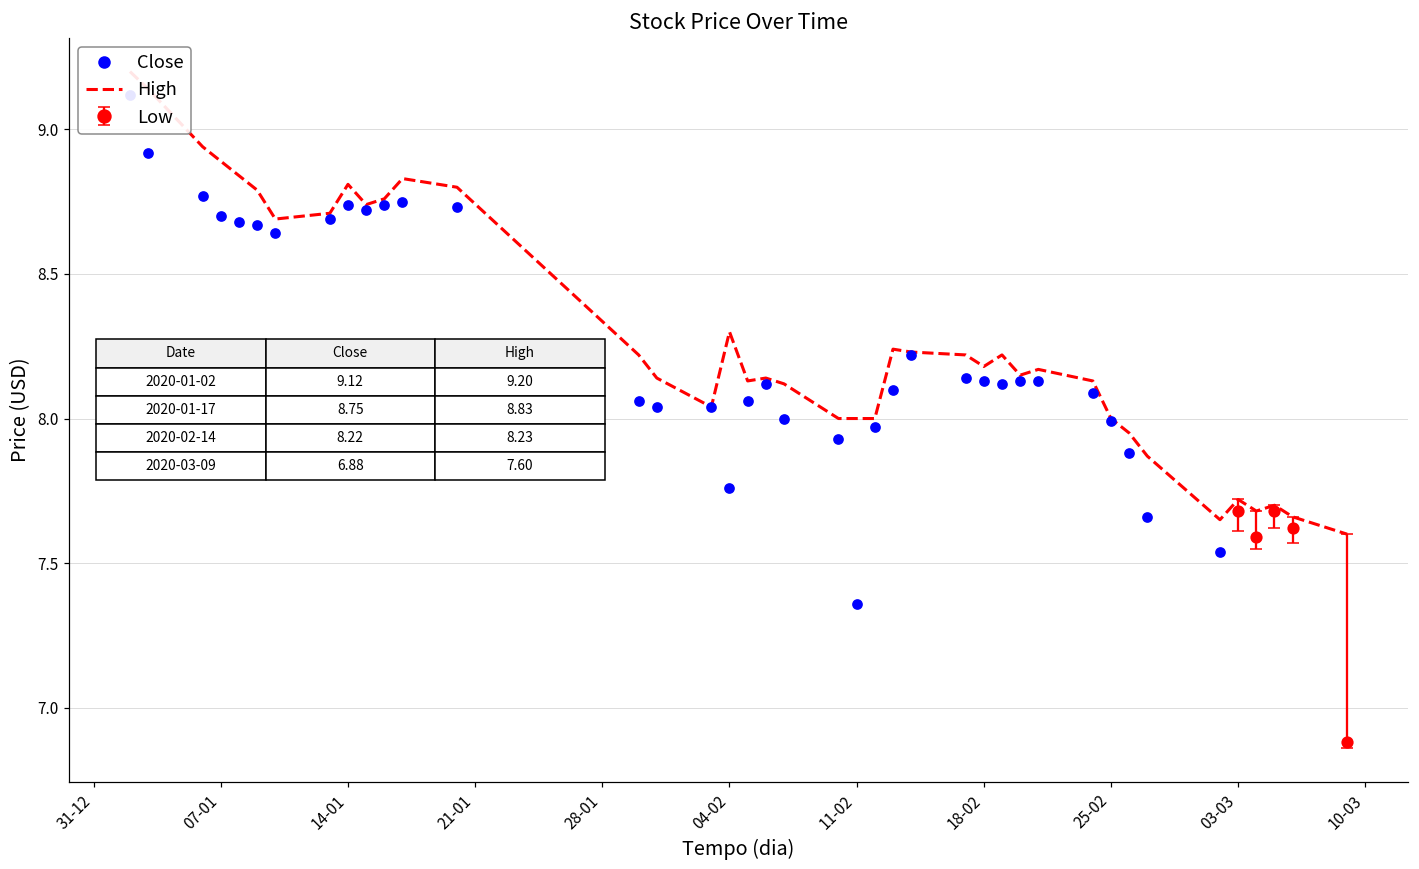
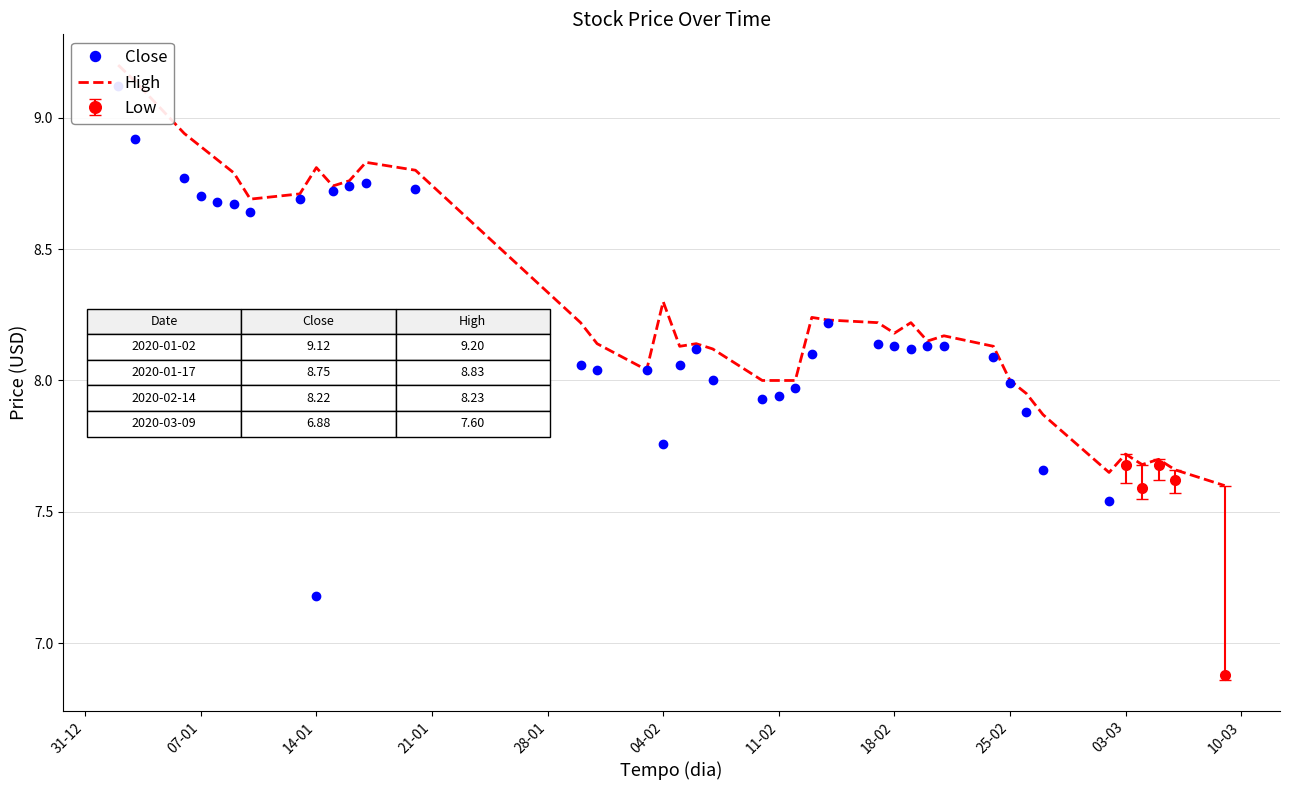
Close, 14-01: 8.74 -> 7.18
Close, 11-02: 7.36 -> 7.94
